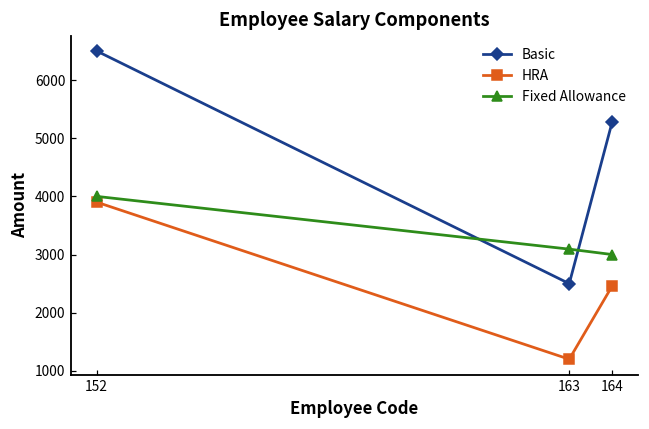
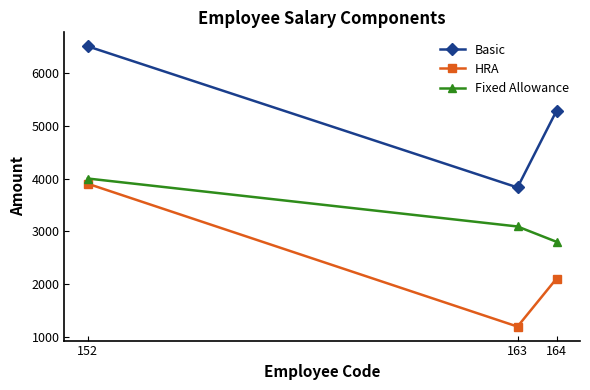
Basic, 163: 2500 -> 3800
HRA, 164: 2500 -> 2100
Fixed Allowance, 164: 3000 -> 2800
